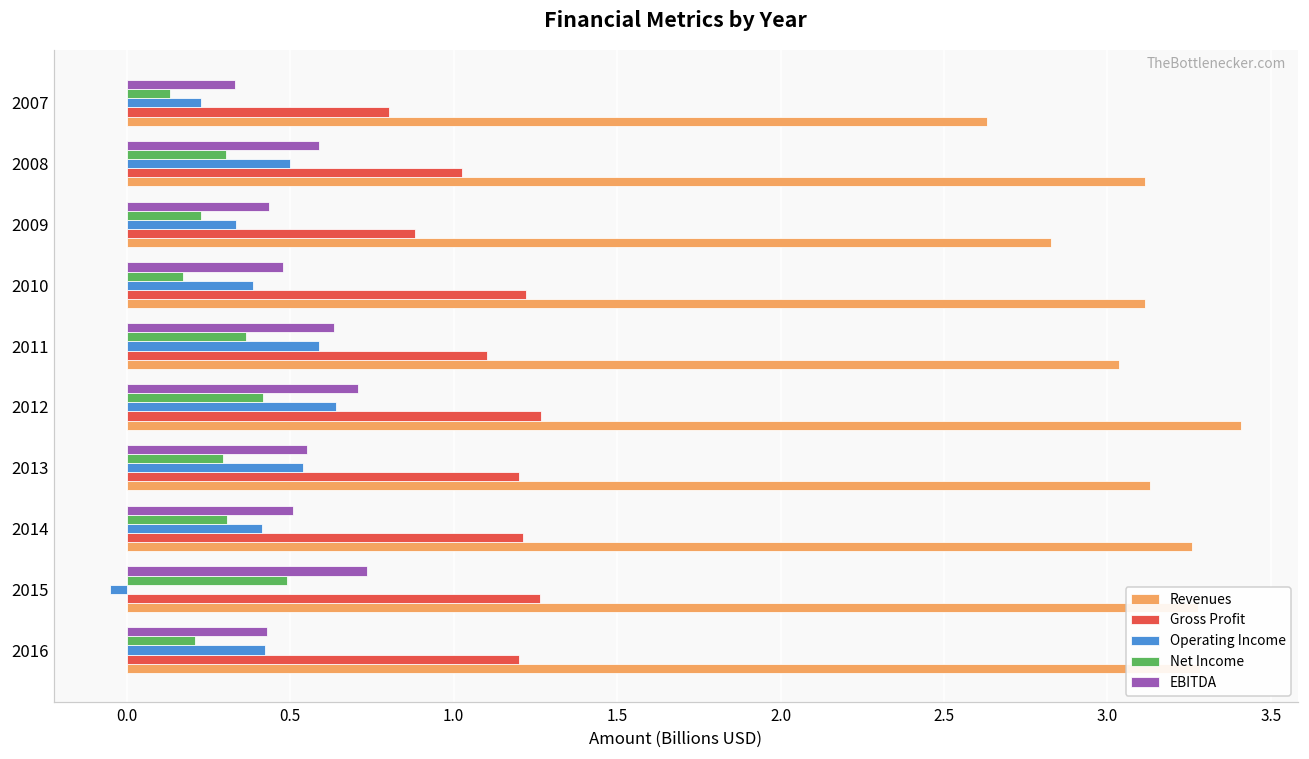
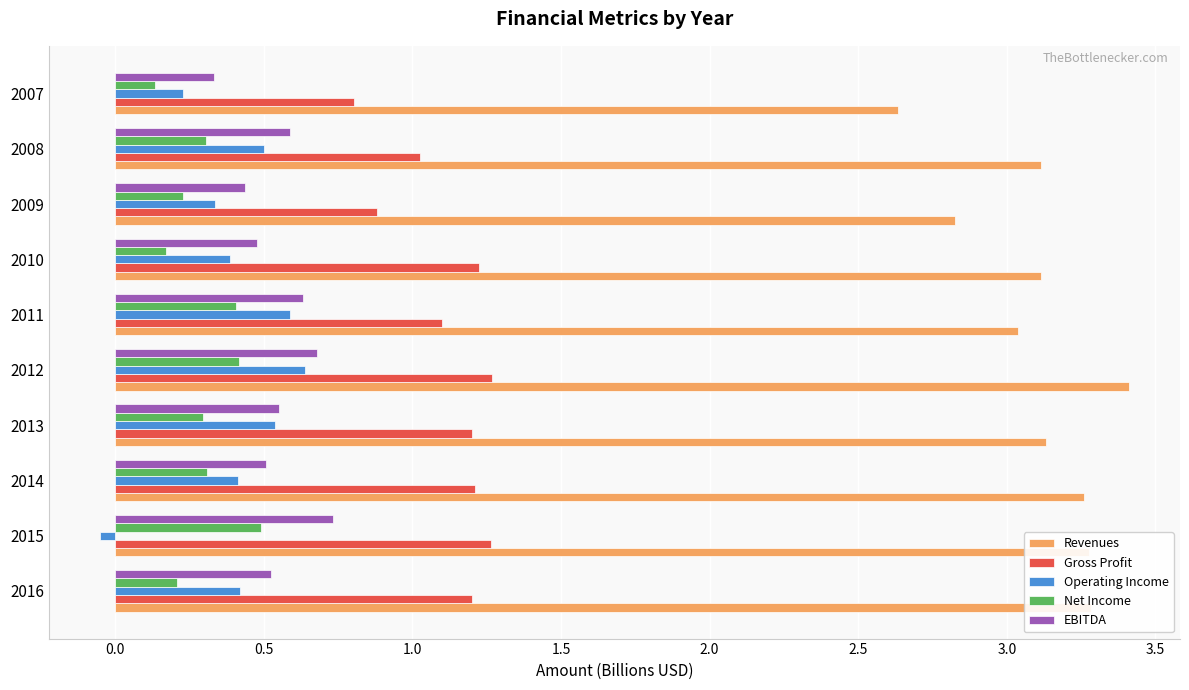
Net Income, 2011: 0.37 -> 0.41
EBITDA, 2012: 0.71 -> 0.68
EBITDA, 2016: 0.43 -> 0.52
